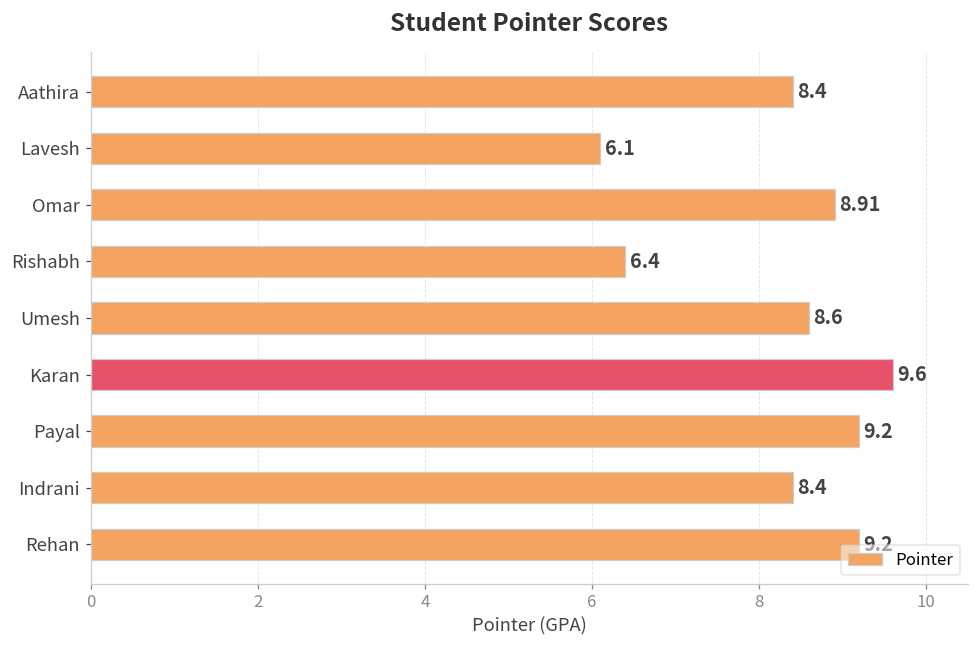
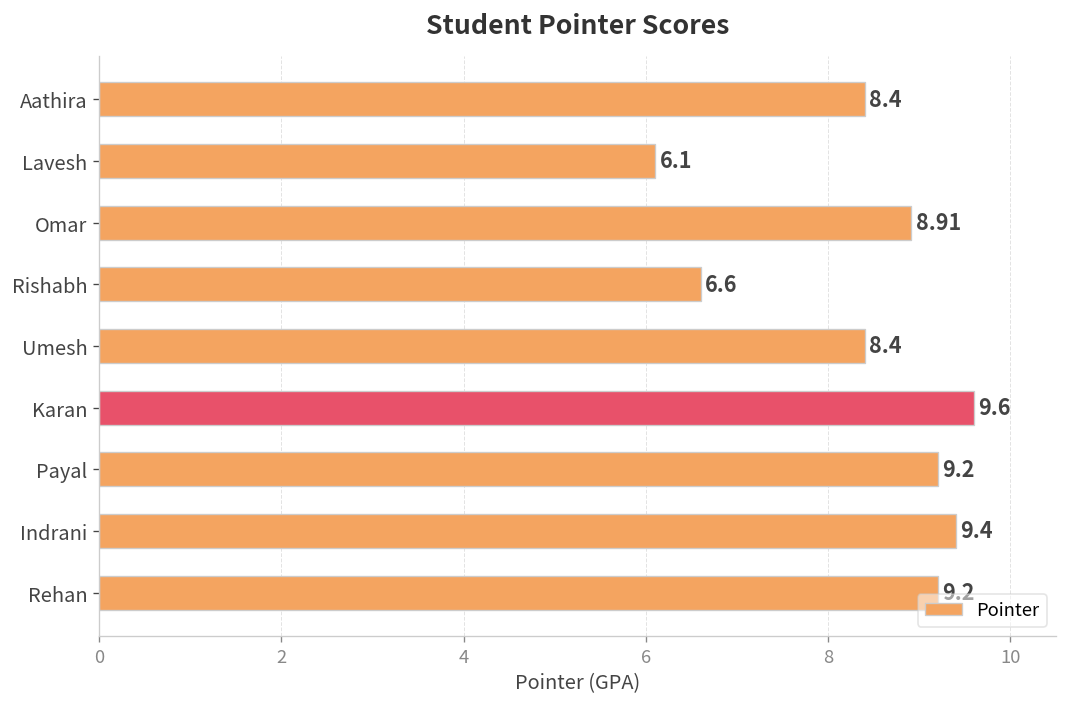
Rishabh: 6.4 -> 6.6
Umesh: 8.6 -> 8.4
Indrani: 8.4 -> 9.4
